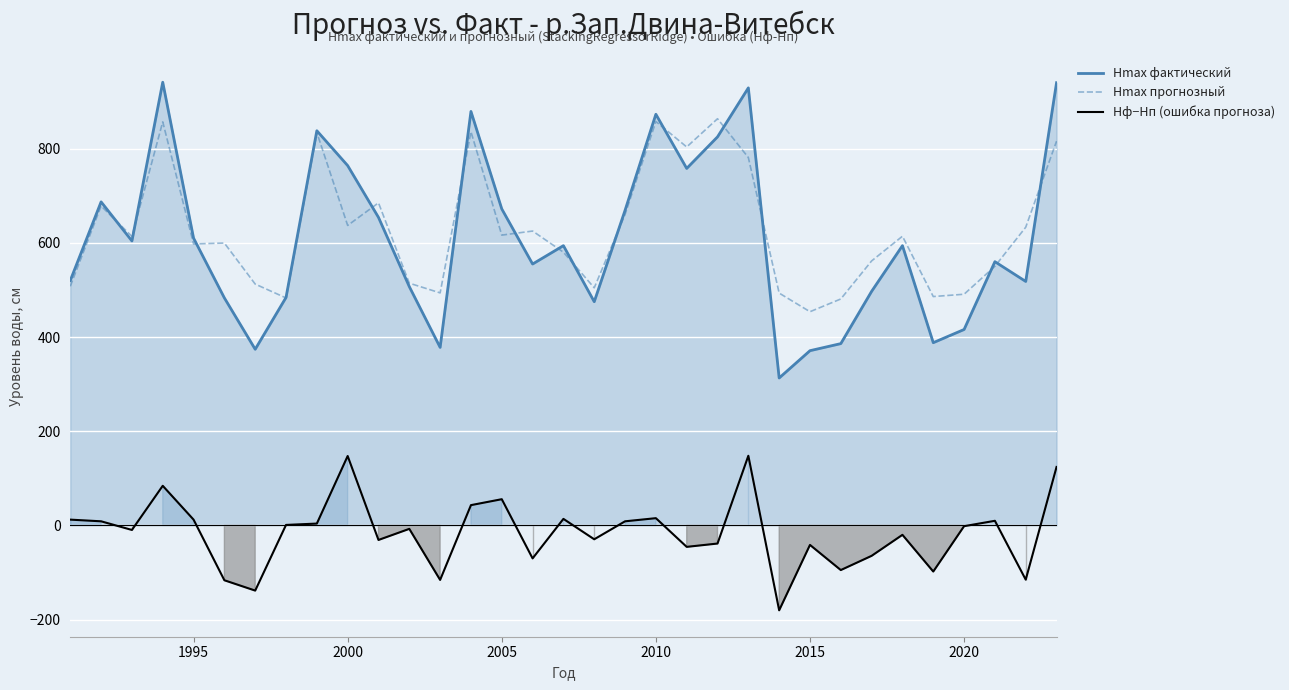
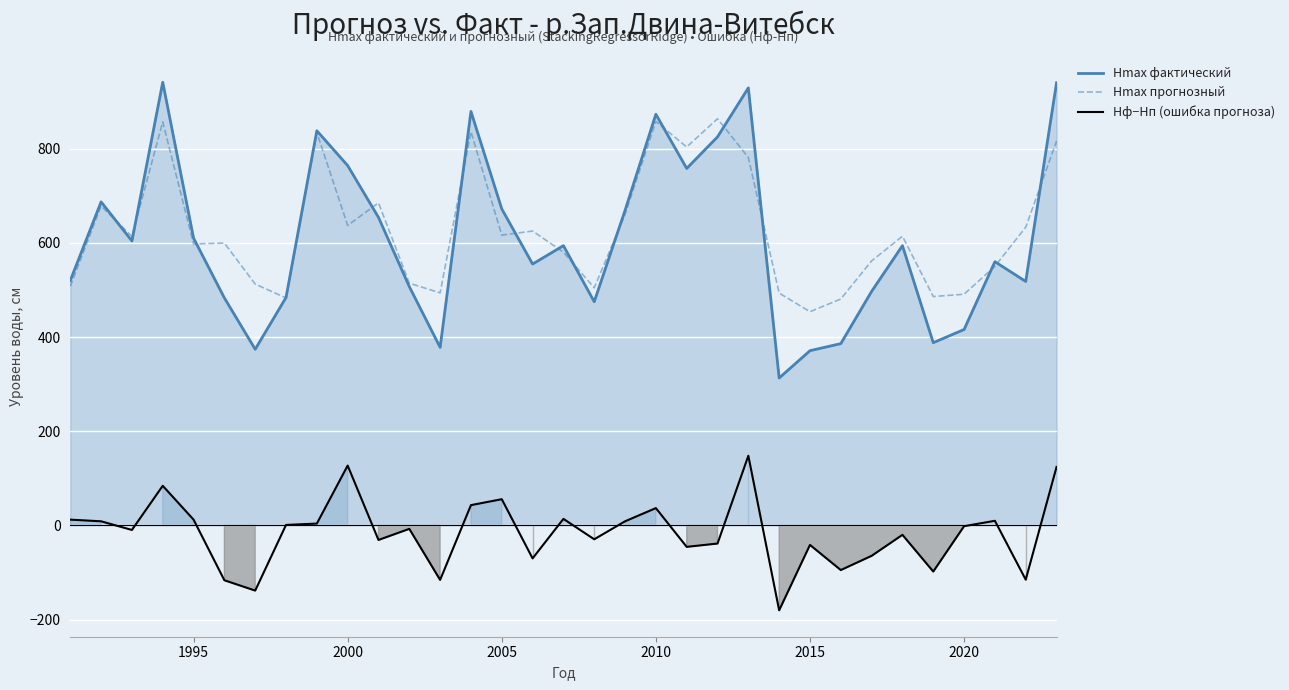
Hф−Hп (ошибка прогноза), 2000: 150 -> 130
Hф−Hп (ошибка прогноза), 2010: 20 -> 40
